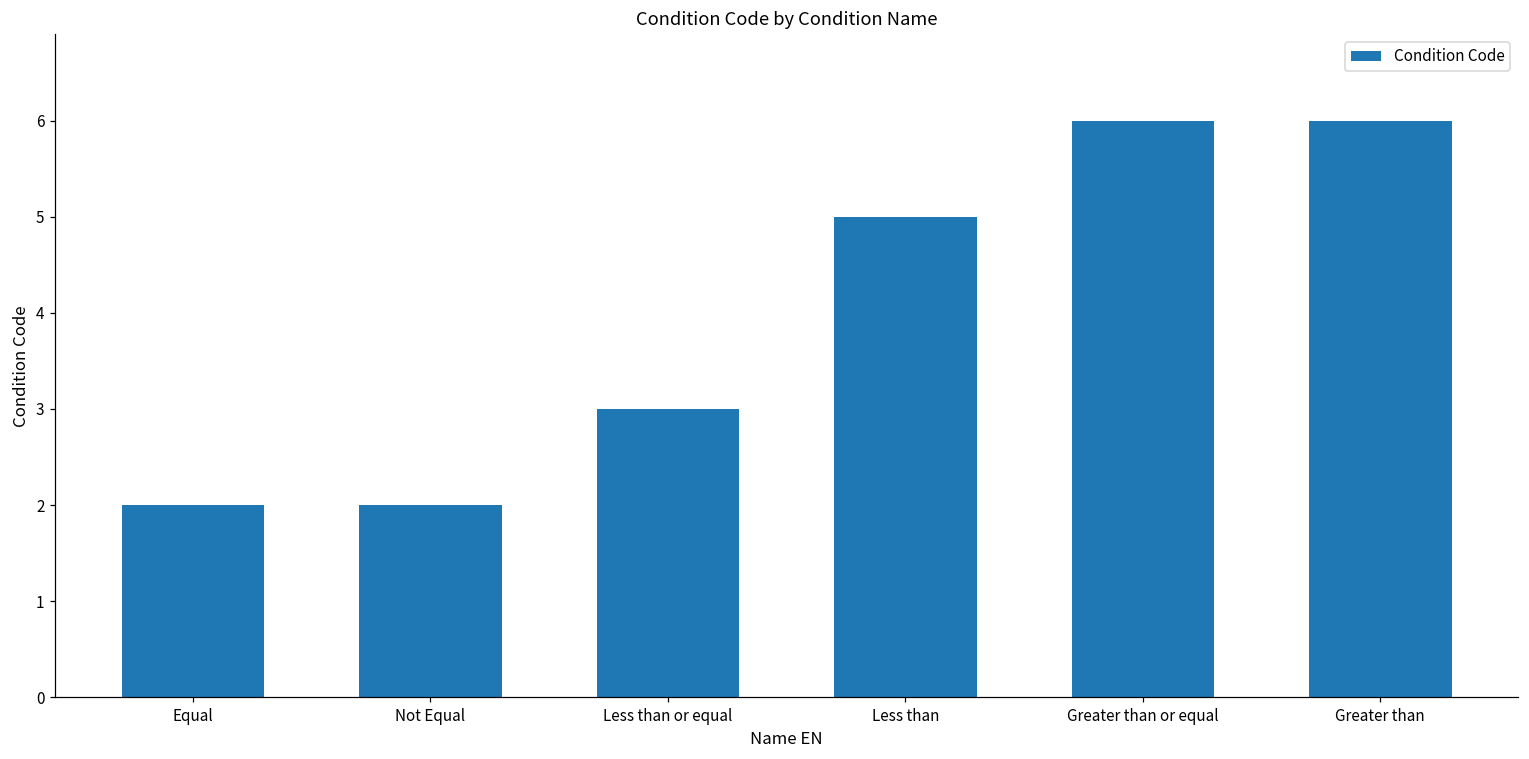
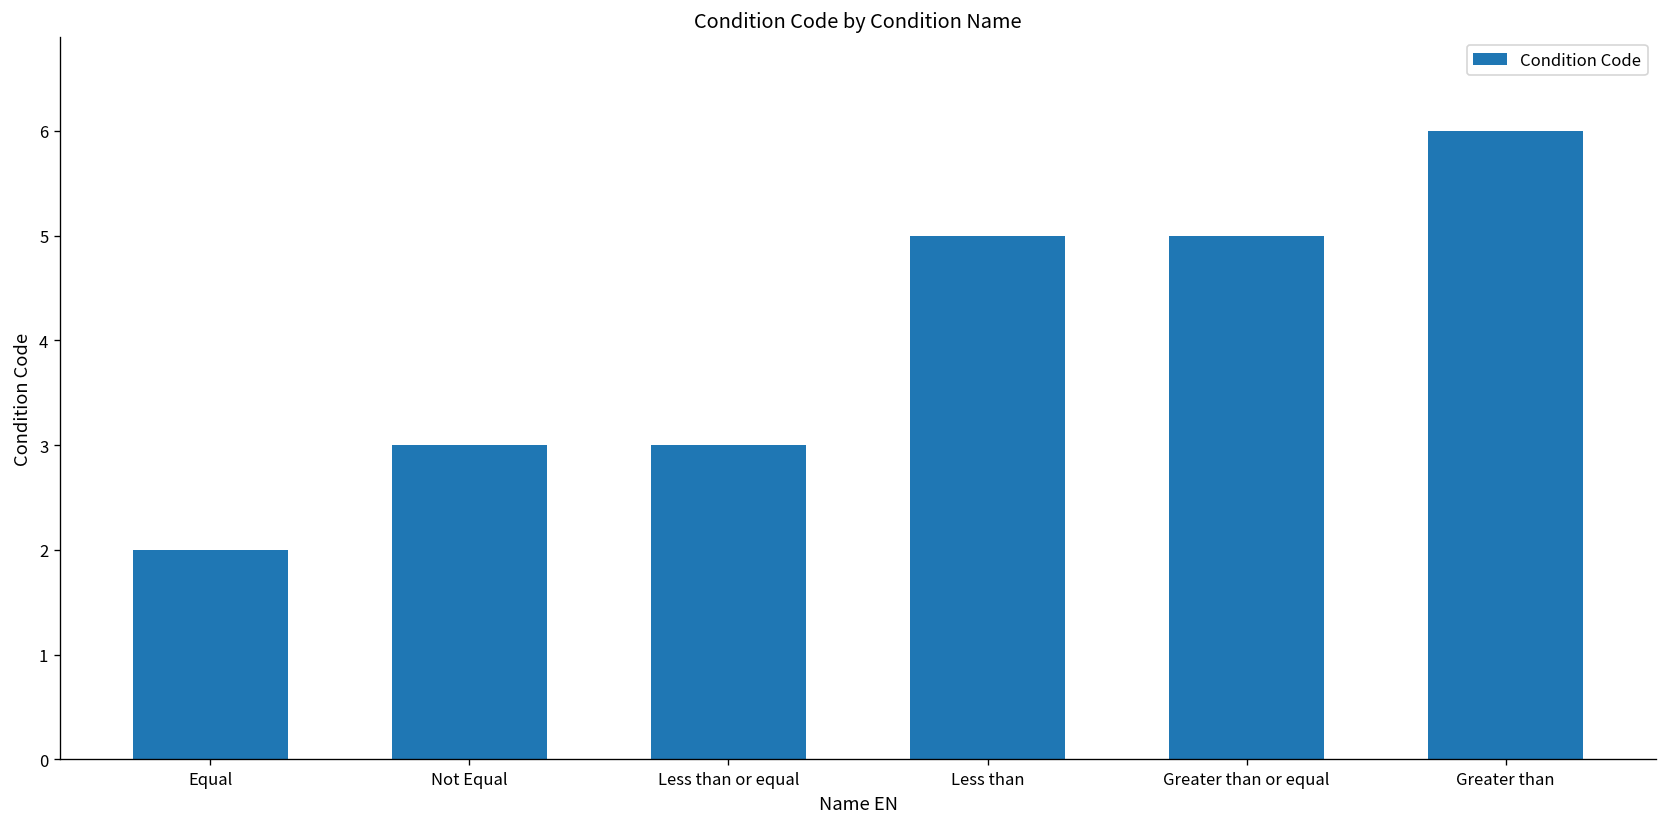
Not Equal: 2 -> 3
Greater than or equal: 6 -> 5
